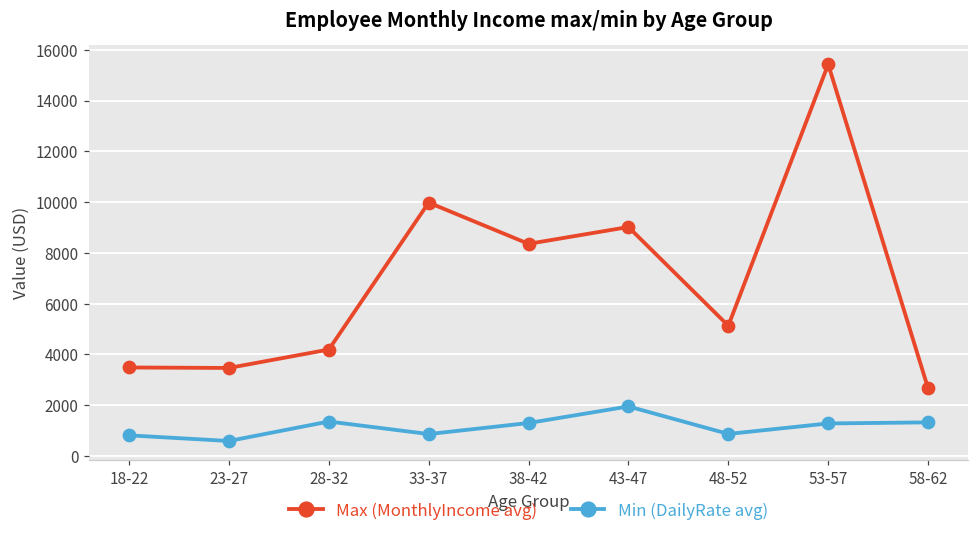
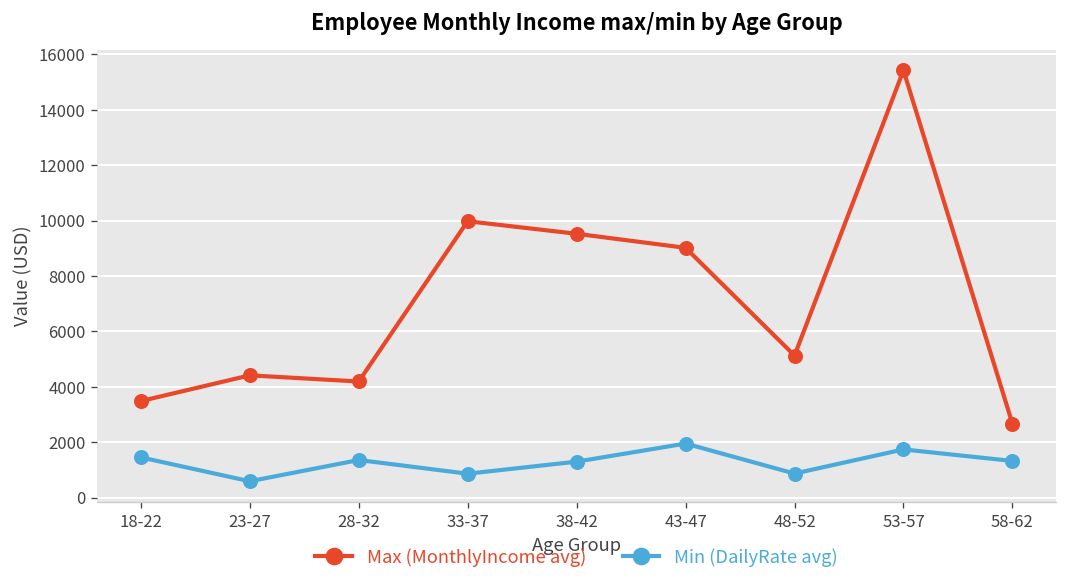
Min (DailyRate avg), 18-22: 800 -> 1500
Max (MonthlyIncome avg), 23-27: 3500 -> 4400
Max (MonthlyIncome avg), 38-42: 8400 -> 9500
Min (DailyRate avg), 53-57: 1300 -> 1700
